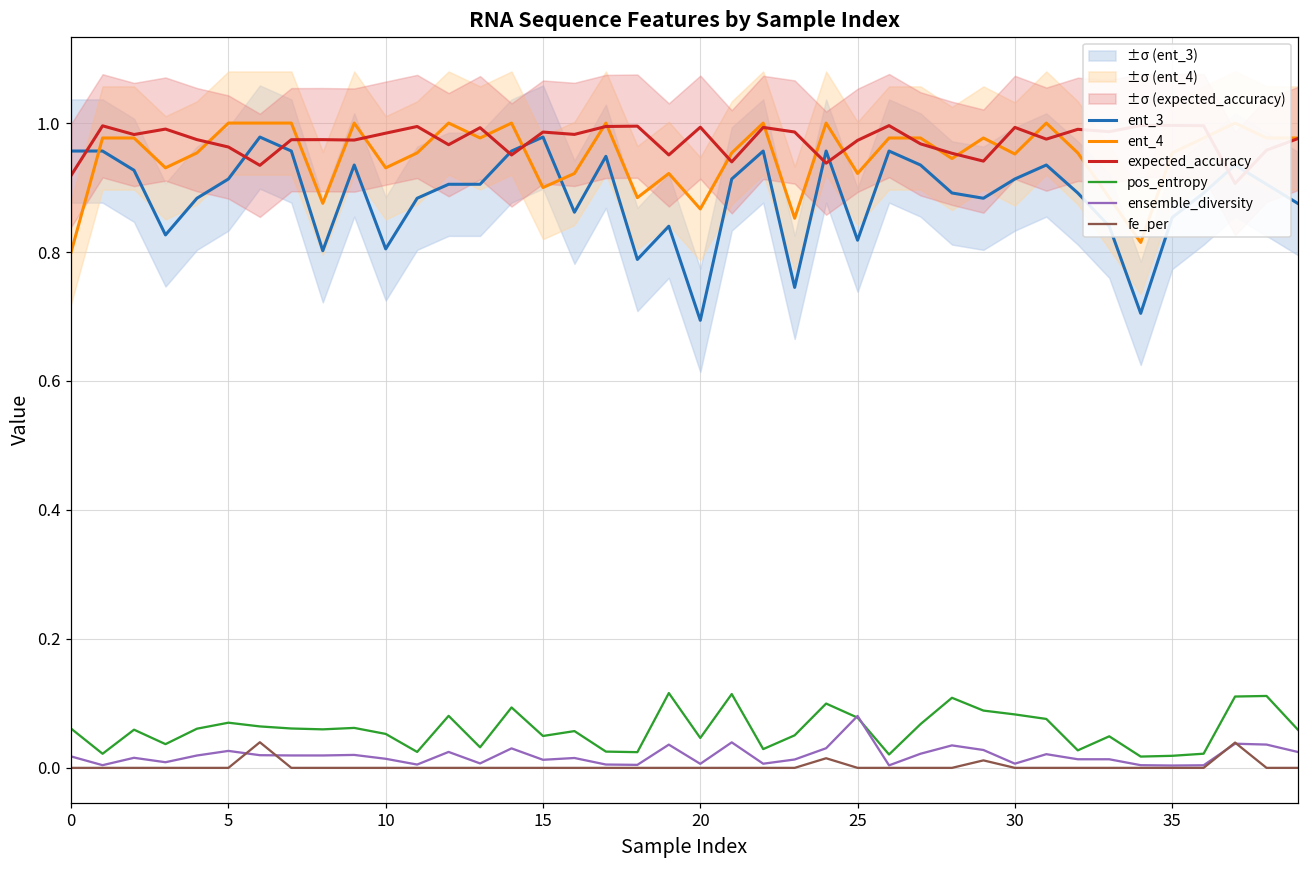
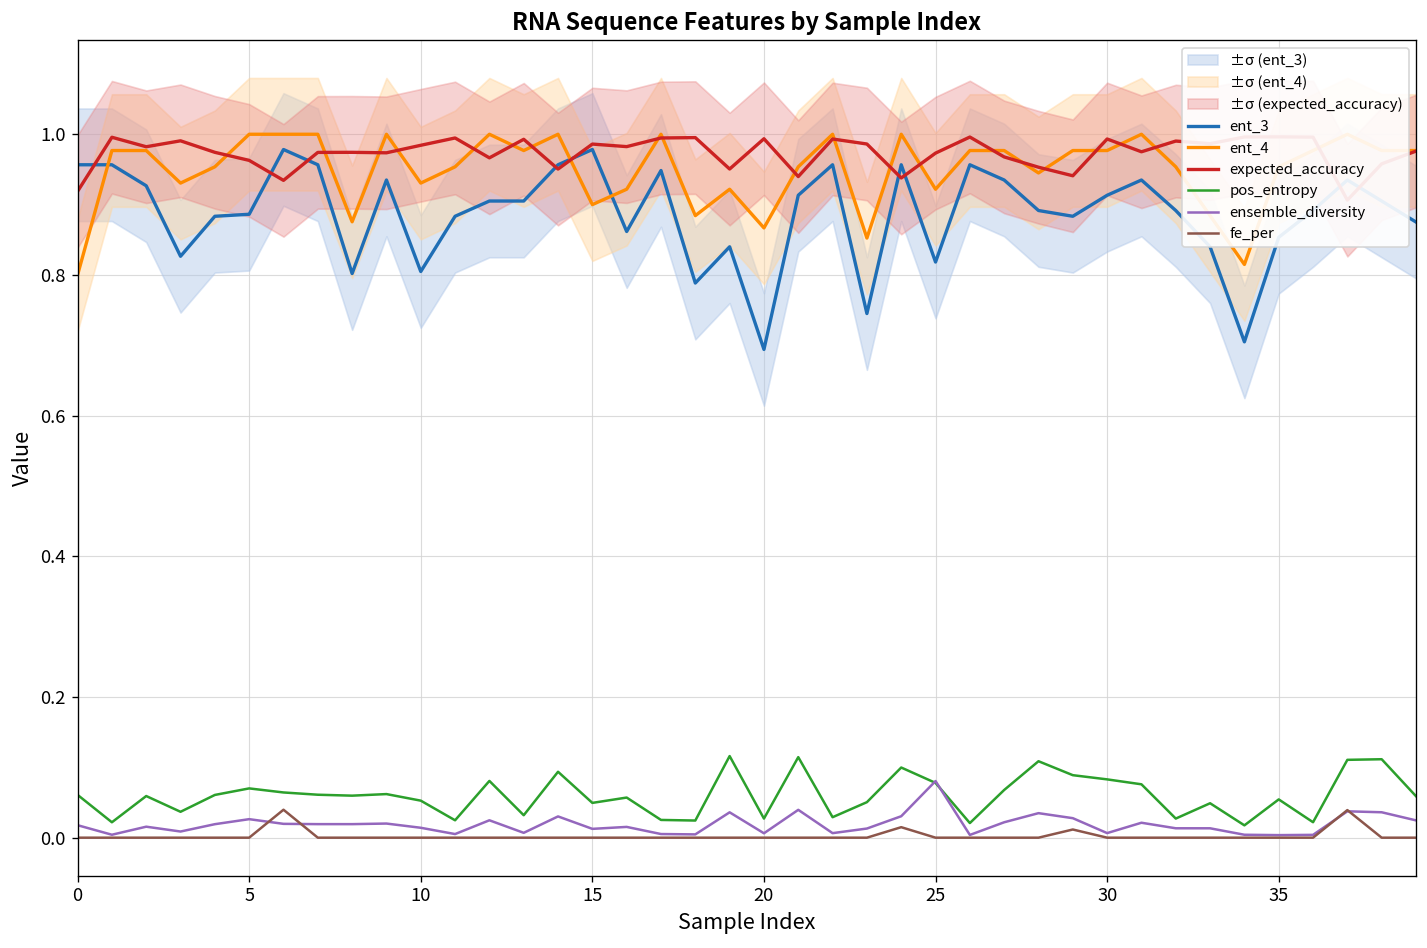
ent_3, 5: 0.91 -> 0.89
pos_entropy, 20: 0.05 -> 0.03
ent_4, 30: 0.95 -> 0.98
pos_entropy, 35: 0.02 -> 0.05
